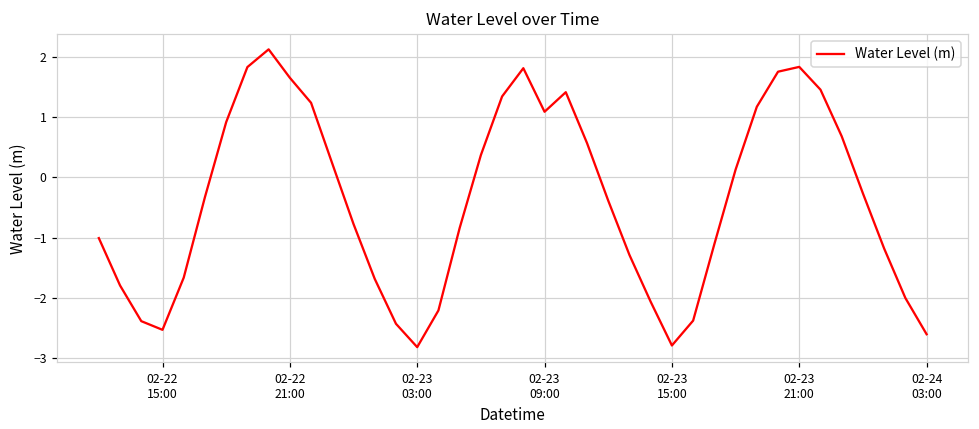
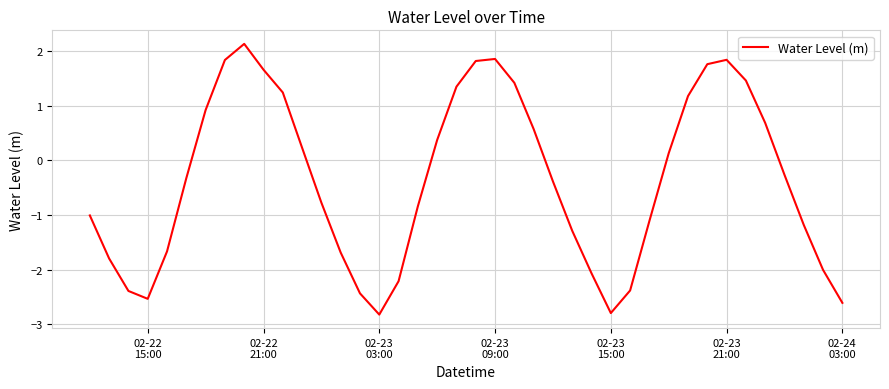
02-23 09:00: 1.1 -> 1.9
